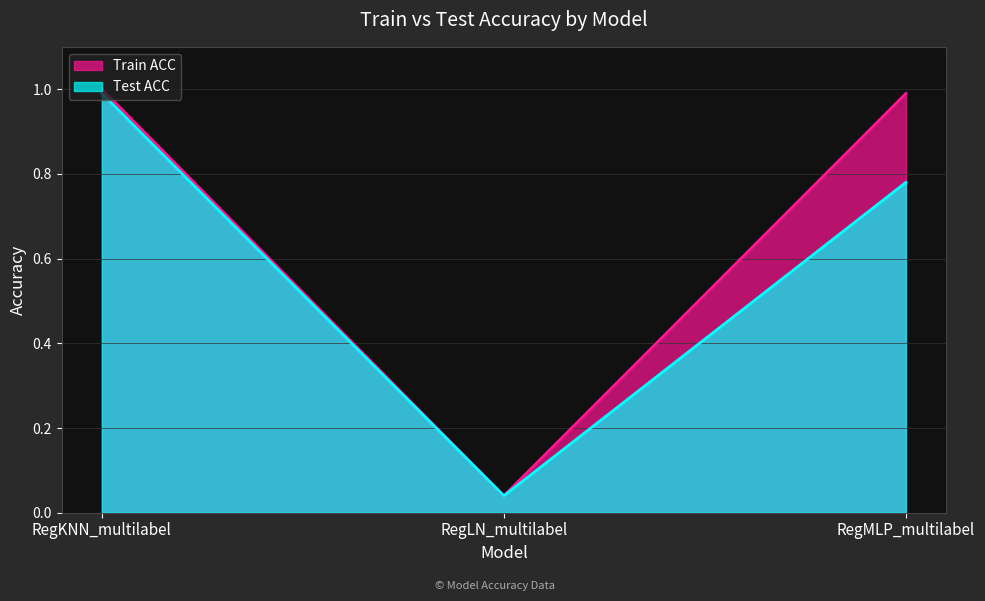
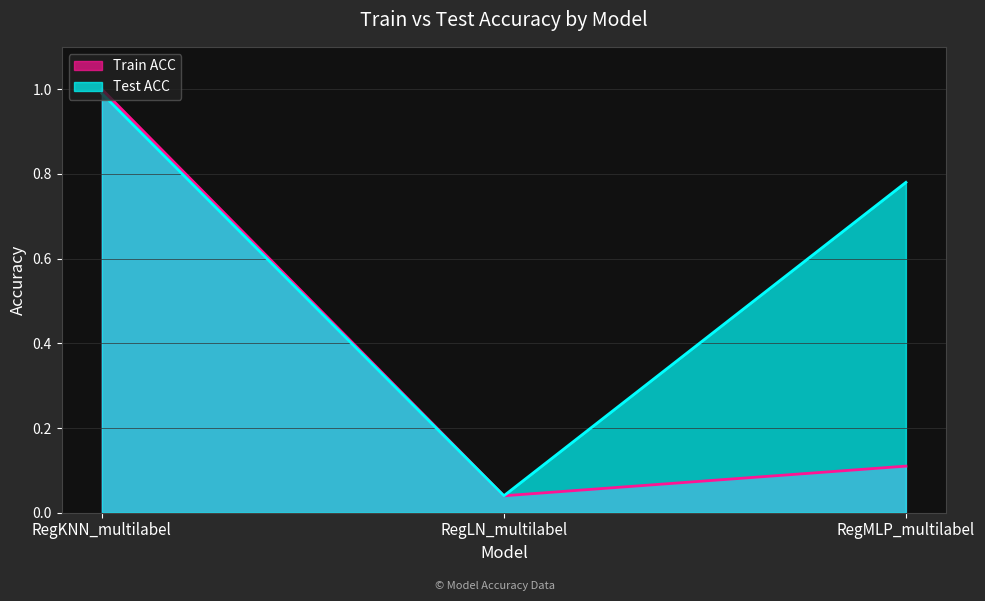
Train ACC, RegMLP_multilabel: 0.99 -> 0.11
